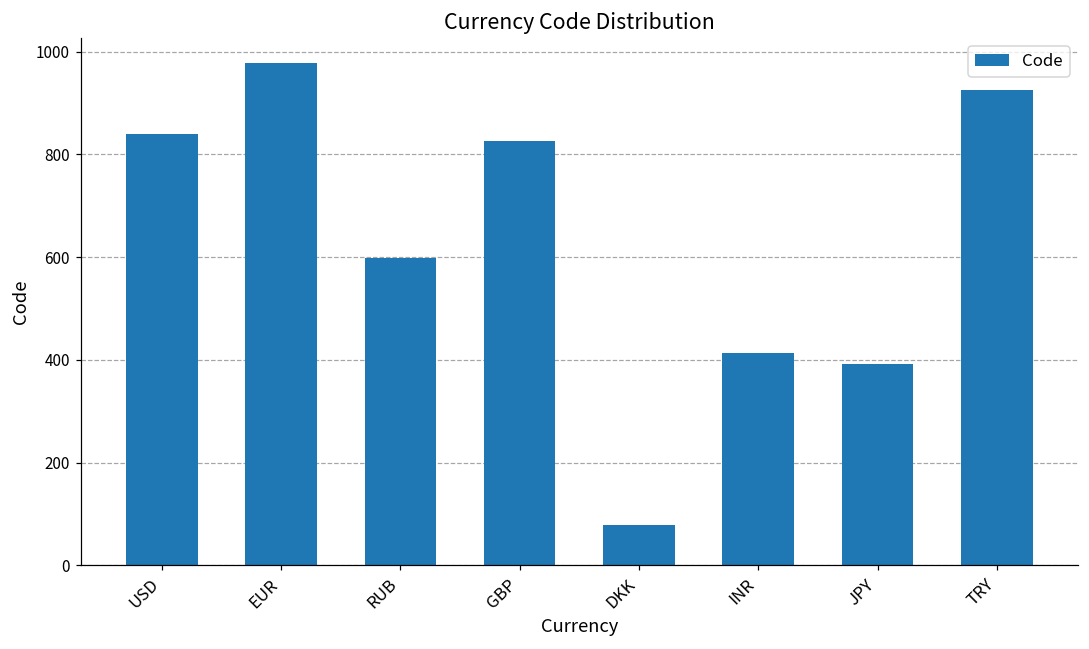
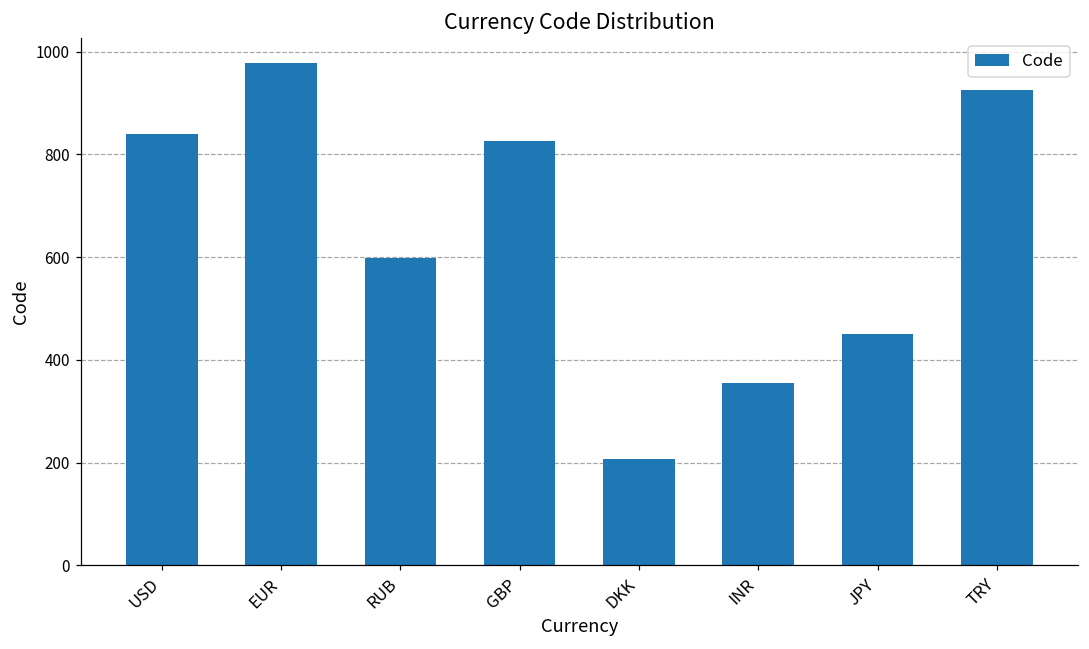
DKK: 80 -> 210
INR: 410 -> 360
JPY: 390 -> 450
